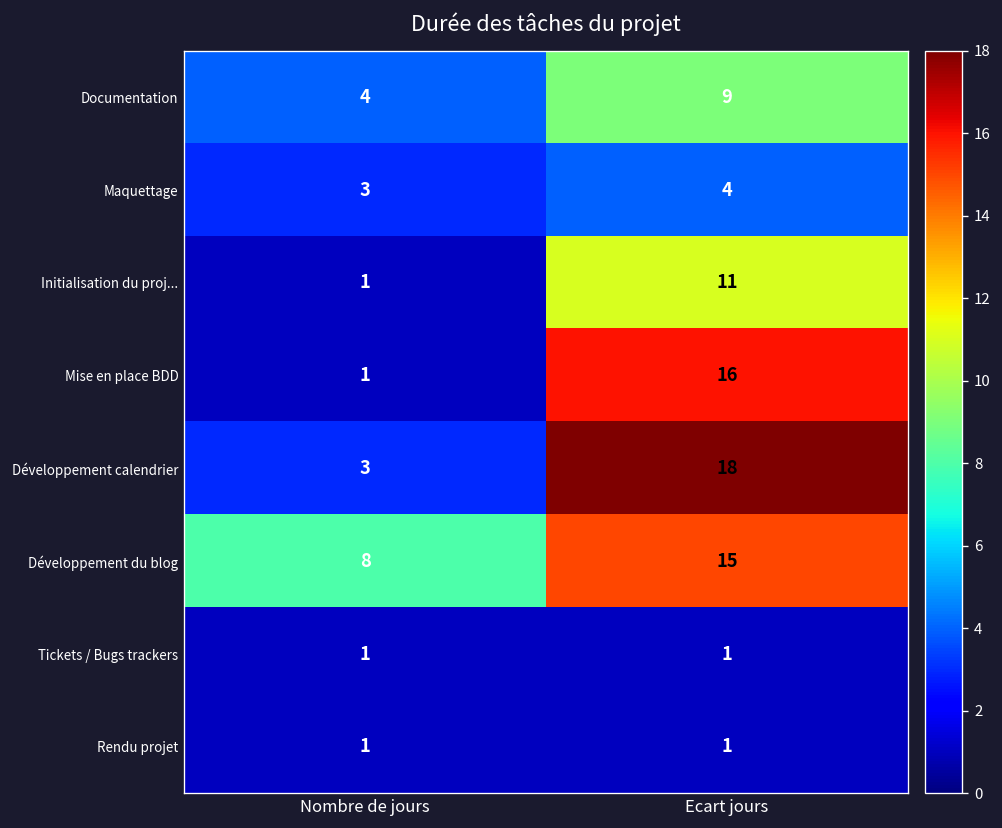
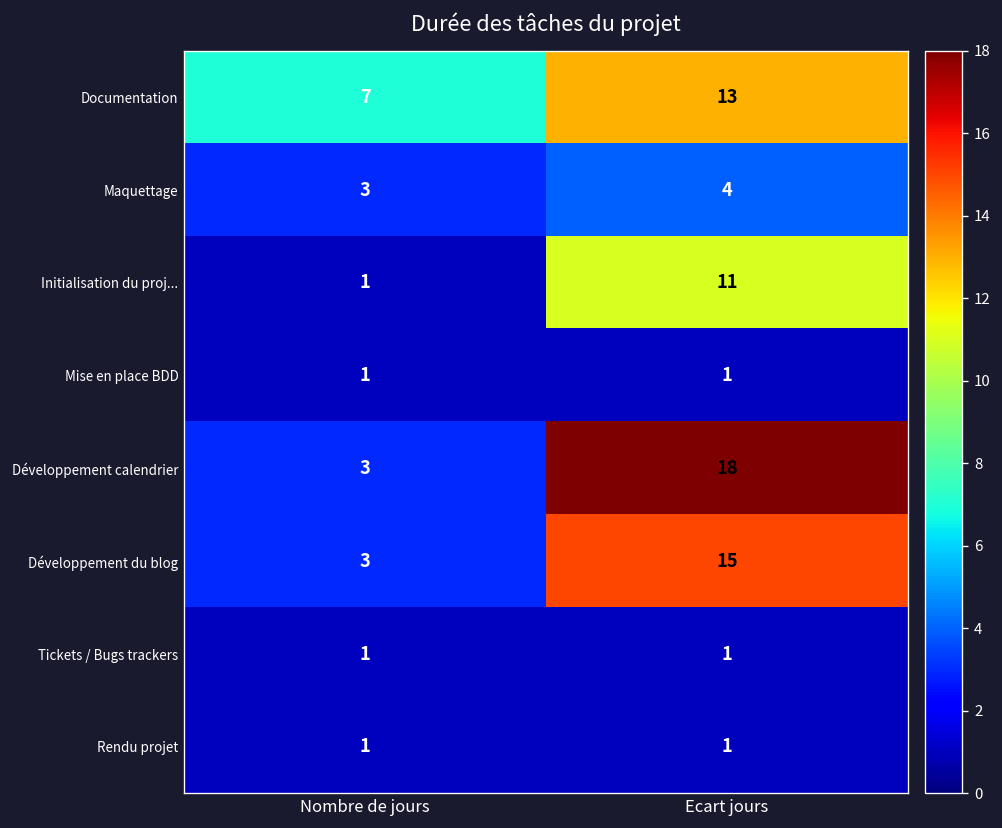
Documentation, Nombre de jours: 4 -> 7
Documentation, Ecart jours: 9 -> 13
Mise en place BDD, Ecart jours: 16 -> 1
Développement du blog, Nombre de jours: 8 -> 3
